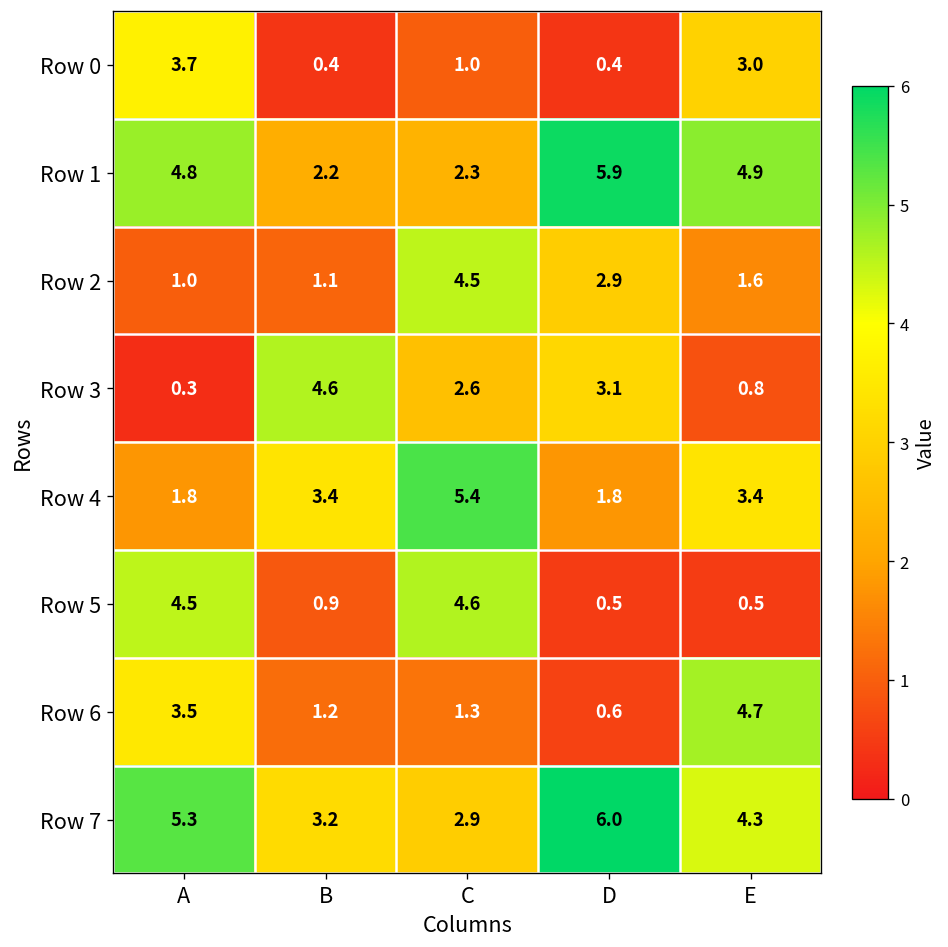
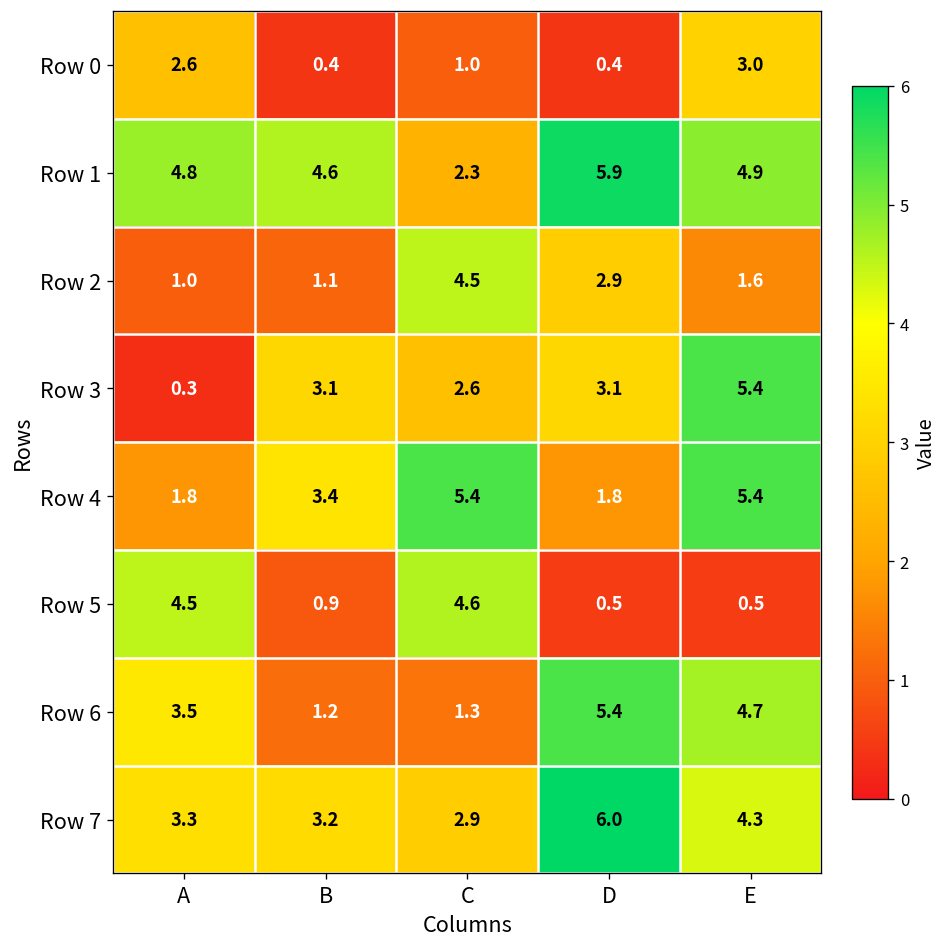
Row 0, A: 3.7 -> 2.6
Row 1, B: 2.2 -> 4.6
Row 3, B: 4.6 -> 3.1
Row 3, E: 0.8 -> 5.4
Row 4, E: 3.4 -> 5.4
Row 6, D: 0.6 -> 5.4
Row 7, A: 5.3 -> 3.3
